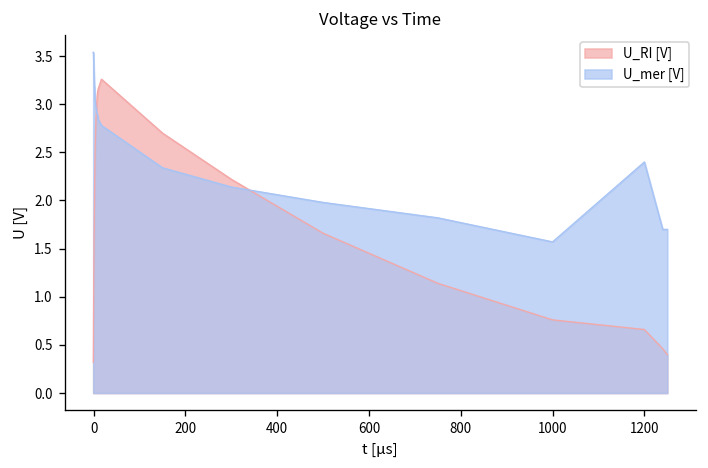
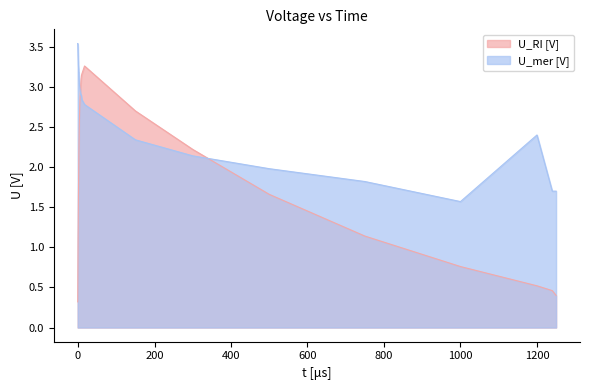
U_RI [V], 1200: 0.7 -> 0.5
